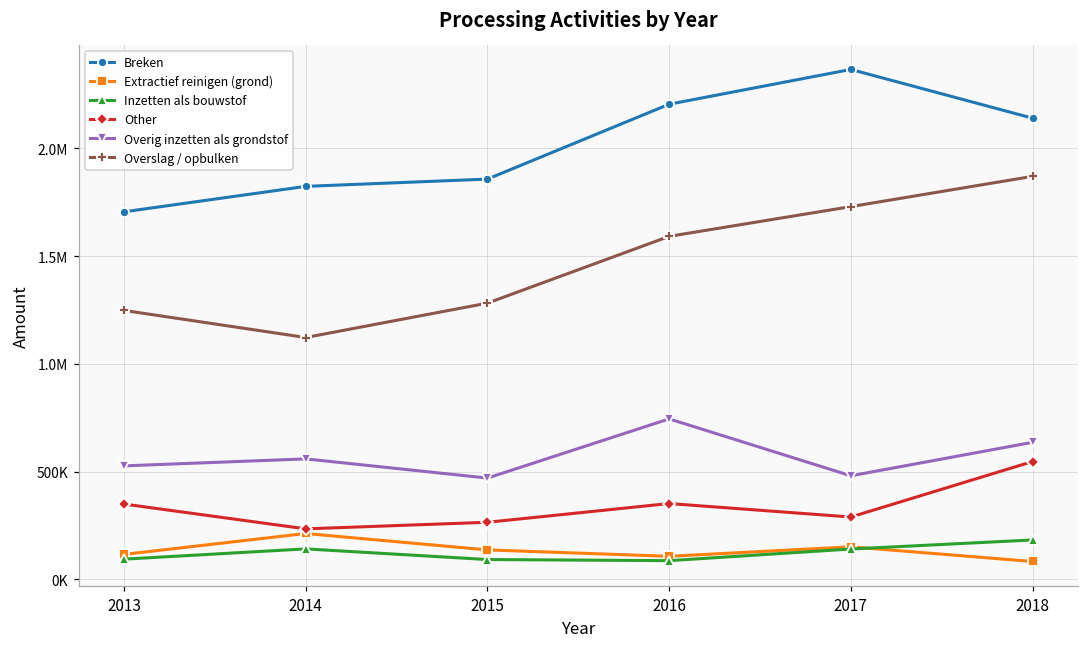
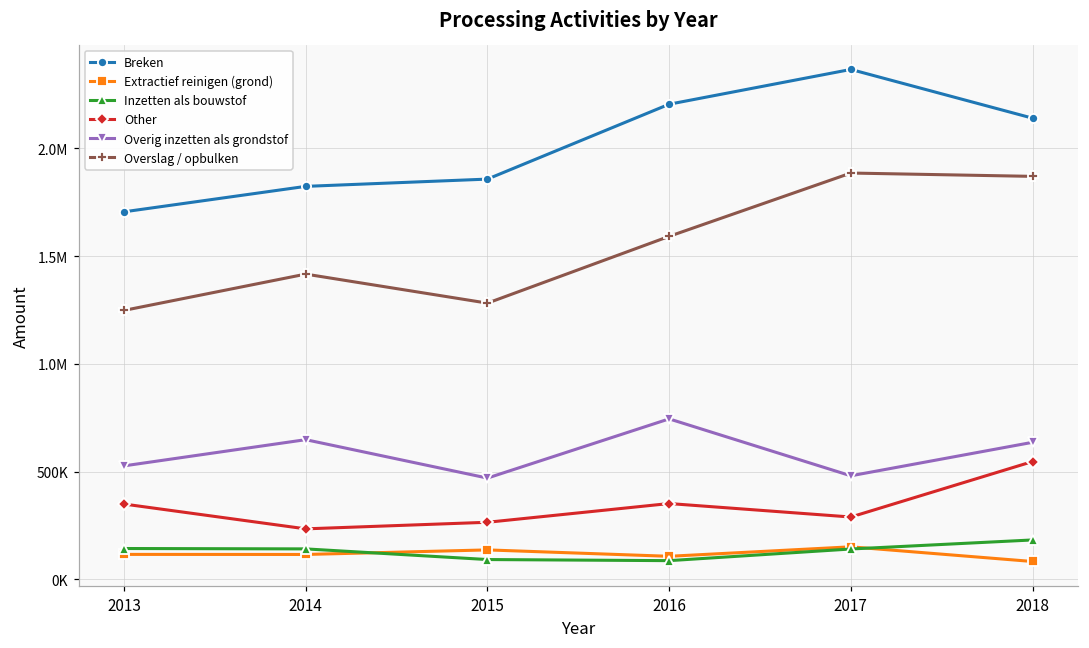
Inzetten als bouwstof, 2013: 90000 -> 140000
Extractief reinigen (grond), 2014: 210000 -> 120000
Overig inzetten als grondstof, 2014: 560000 -> 650000
Overslag / opbulken, 2014: 1120000 -> 1420000
Overslag / opbulken, 2017: 1730000 -> 1890000
